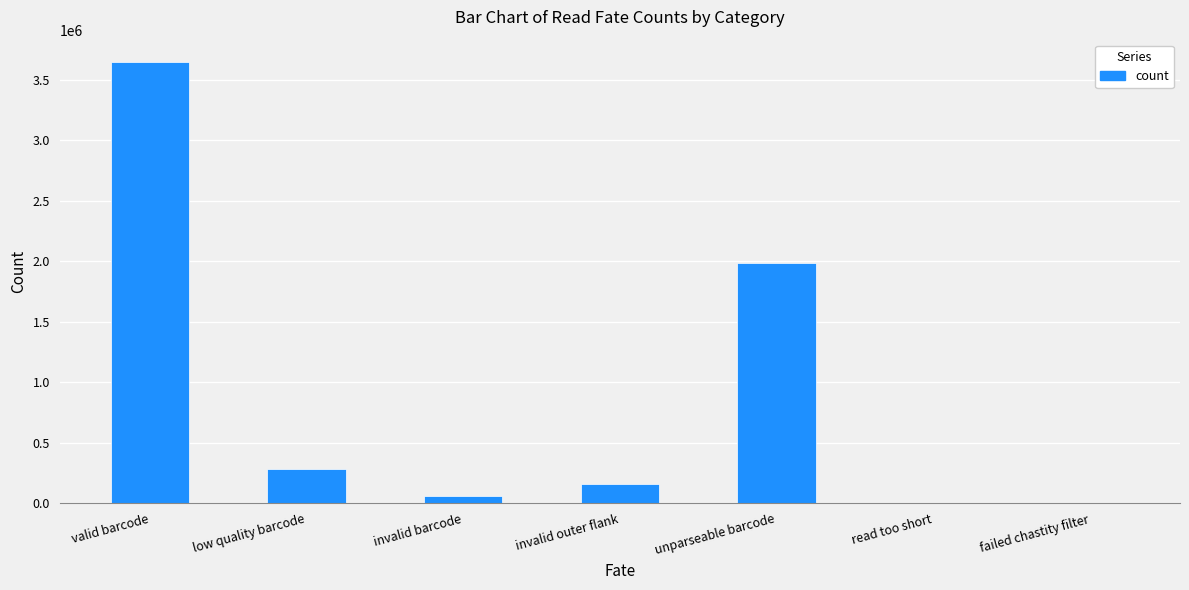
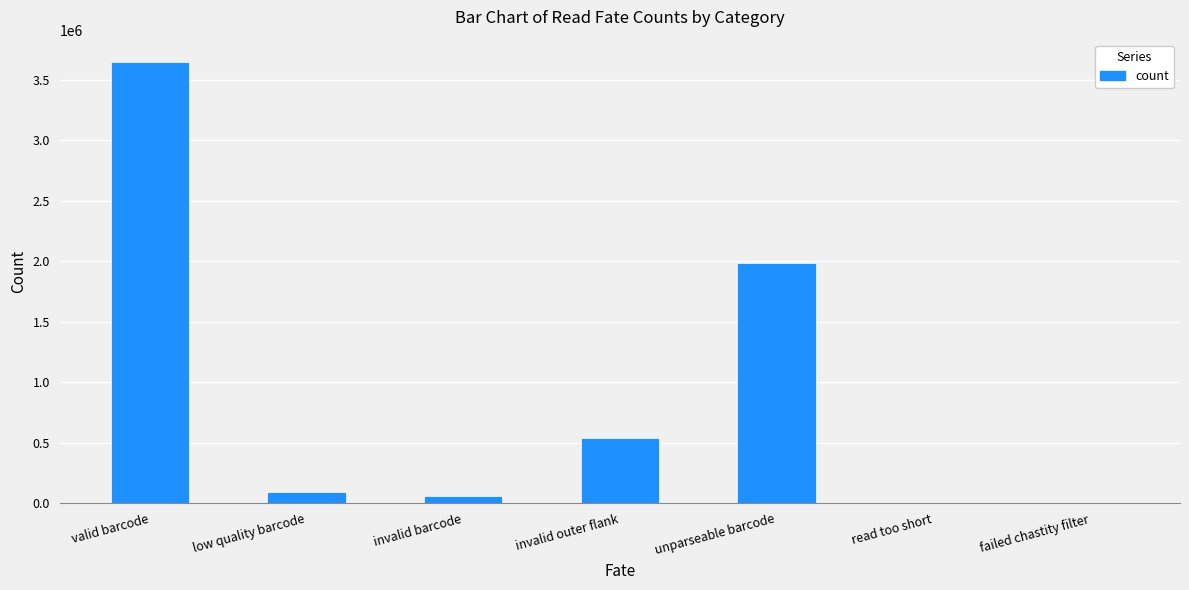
low quality barcode: 290000 -> 90000
invalid outer flank: 160000 -> 540000
